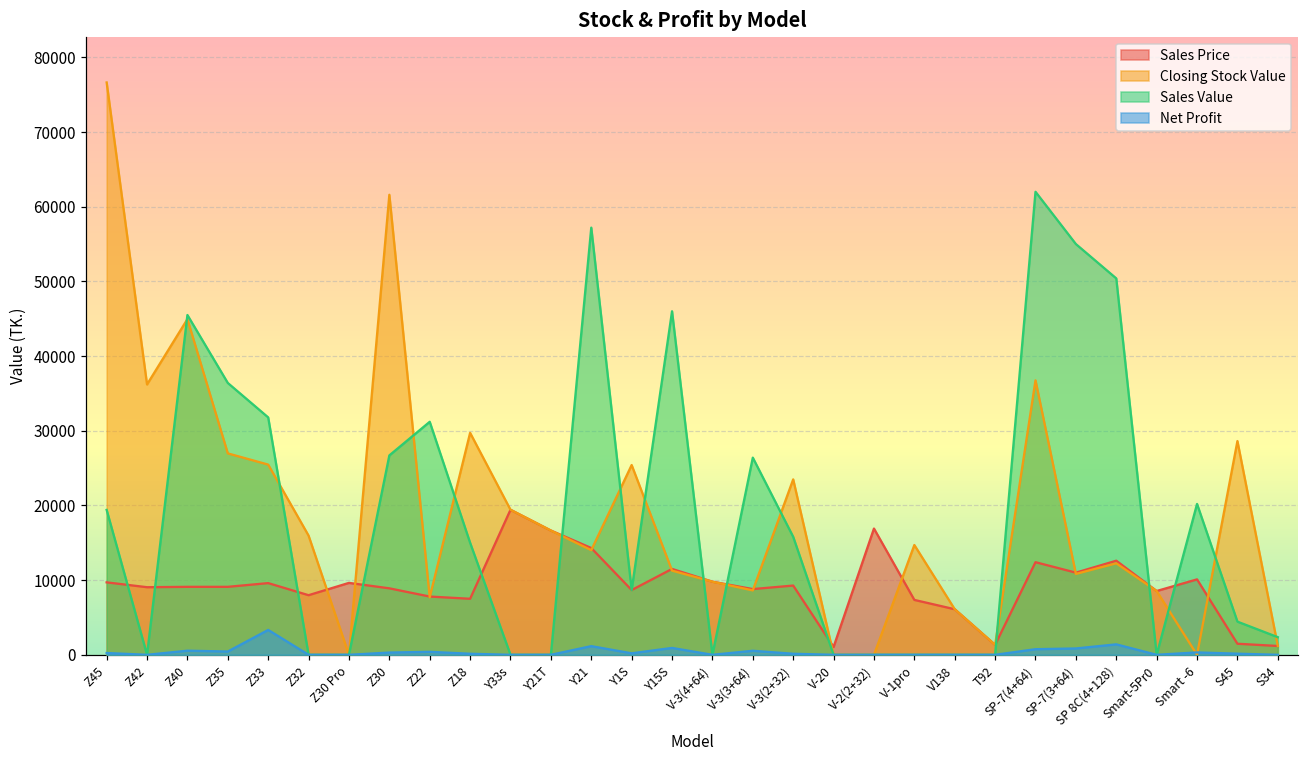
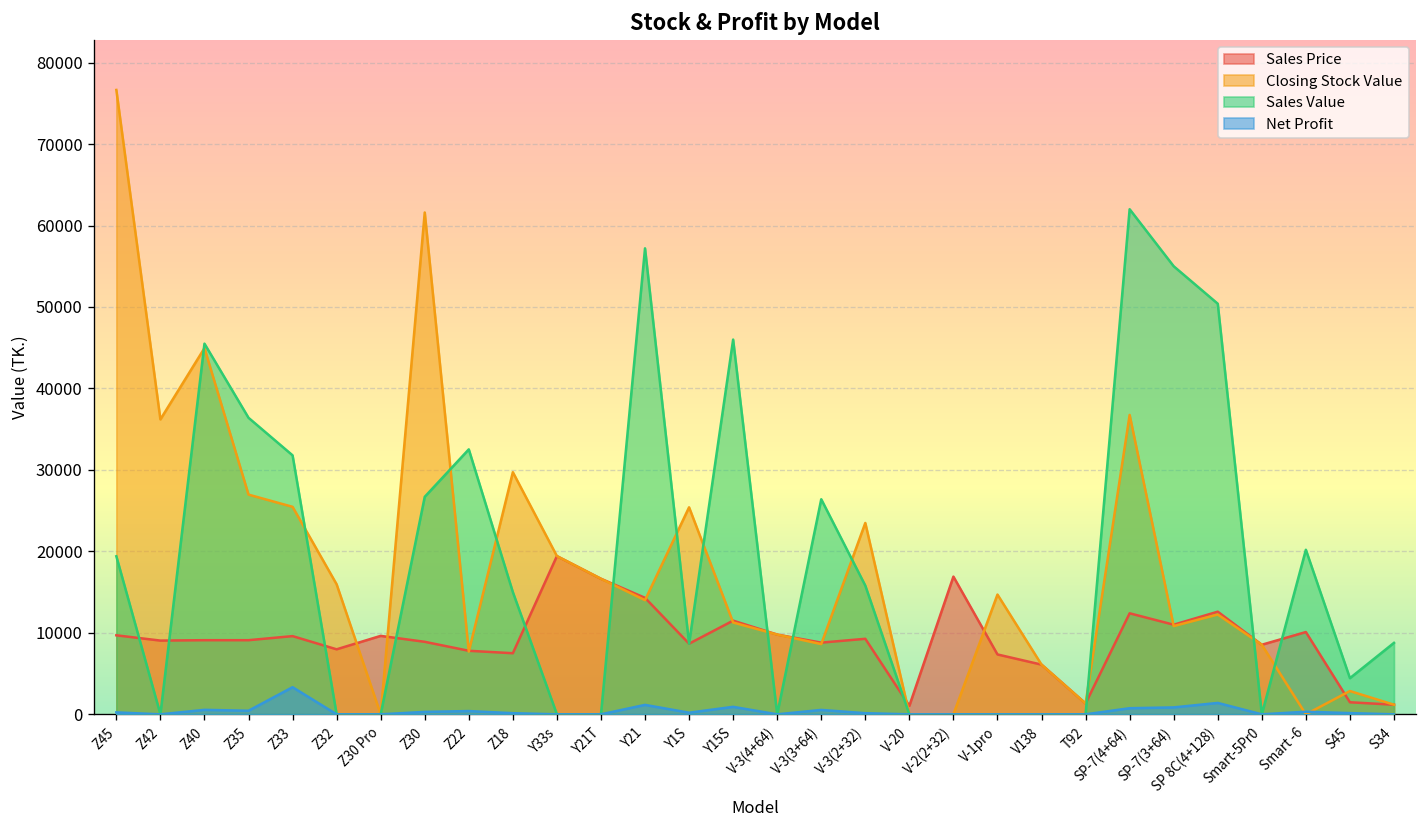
Sales Value, Z22: 31000 -> 33000
Closing Stock Value, S45: 29000 -> 3000
Sales Value, S34: 2000 -> 9000
